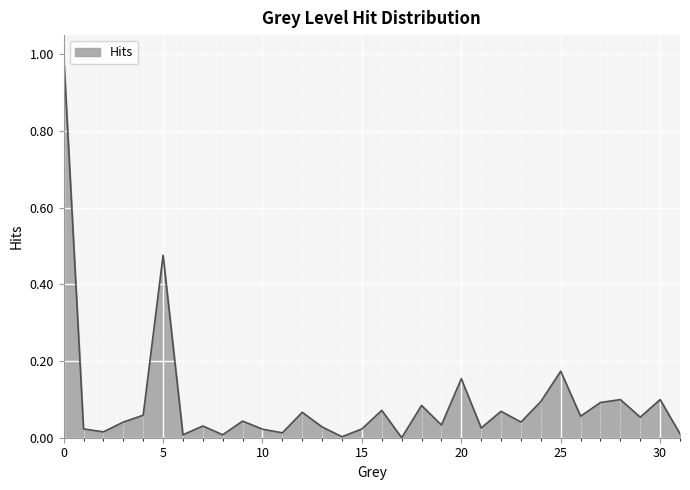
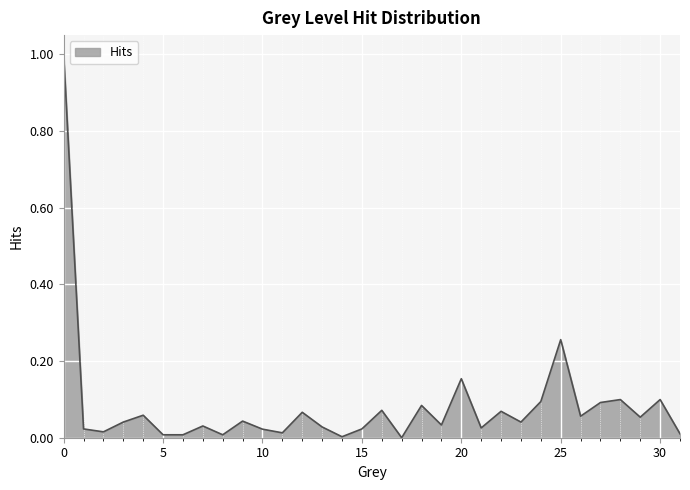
5: 0.48 -> 0.01
25: 0.17 -> 0.26
